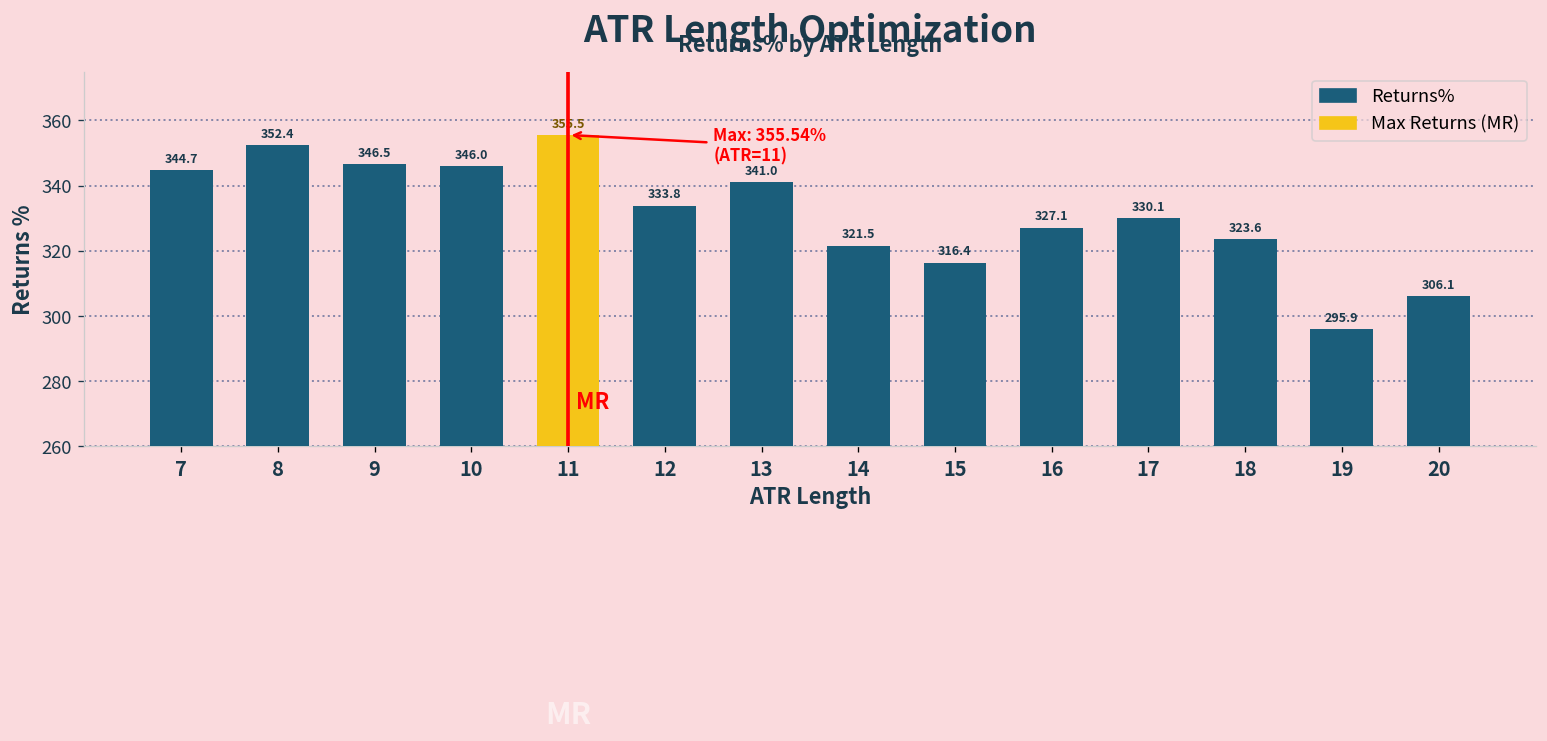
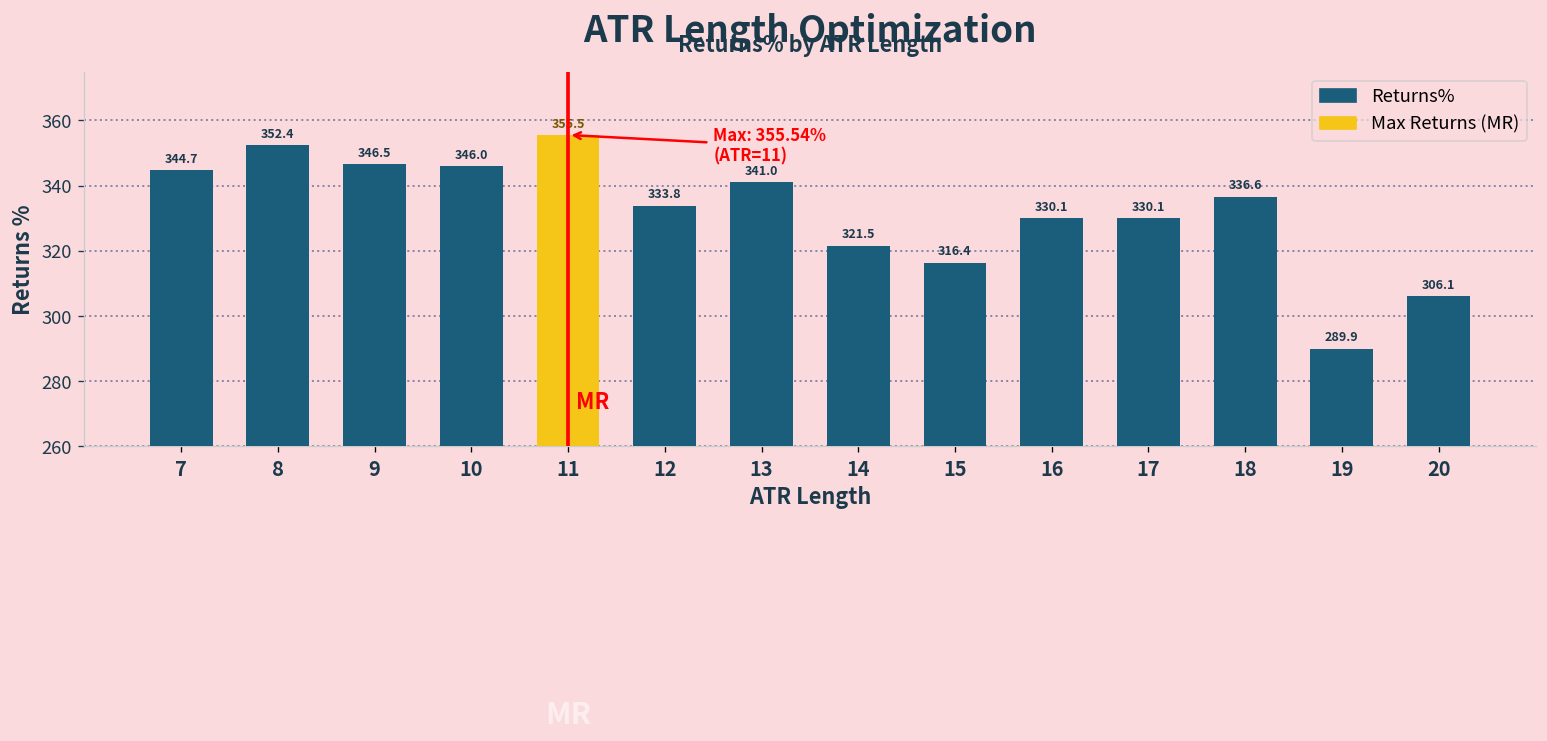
16: 327.1 -> 330.1
18: 323.6 -> 336.6
19: 295.9 -> 289.9
